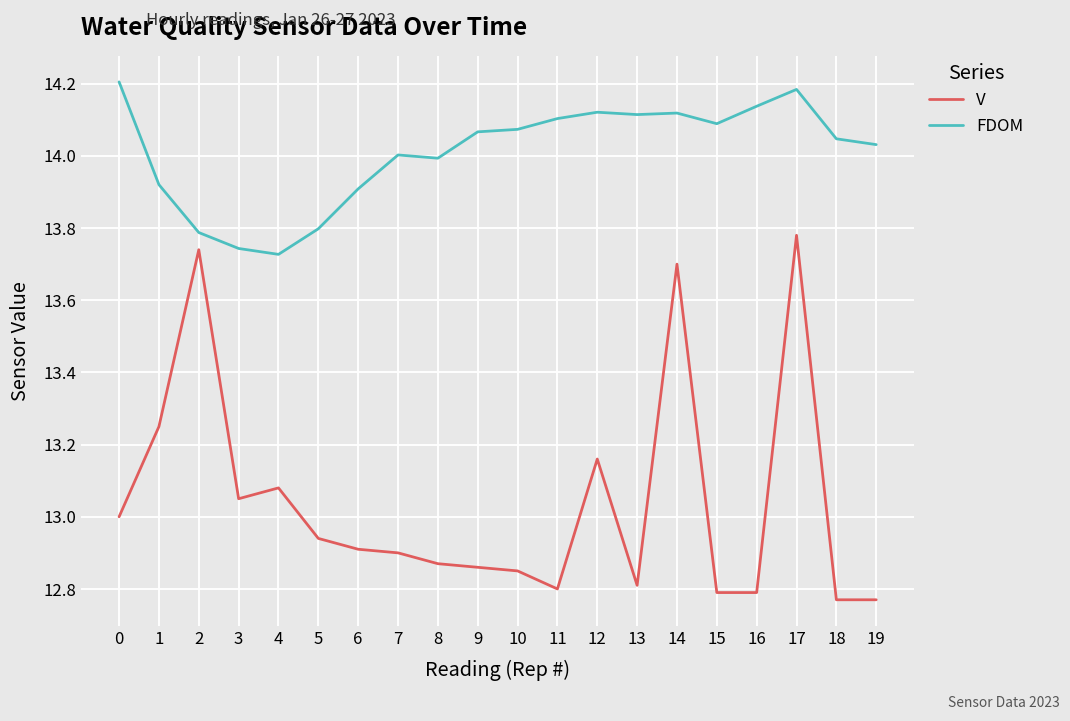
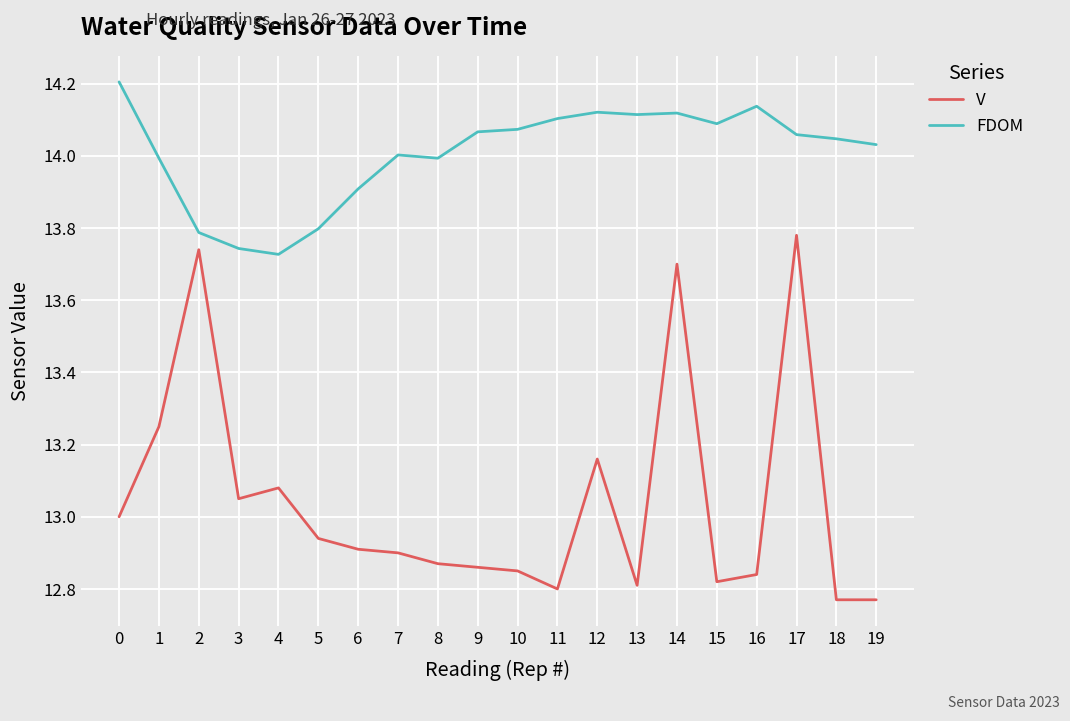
FDOM, 1: 13.92 -> 13.99
V, 15: 12.79 -> 12.82
V, 16: 12.79 -> 12.84
FDOM, 17: 14.18 -> 14.06
